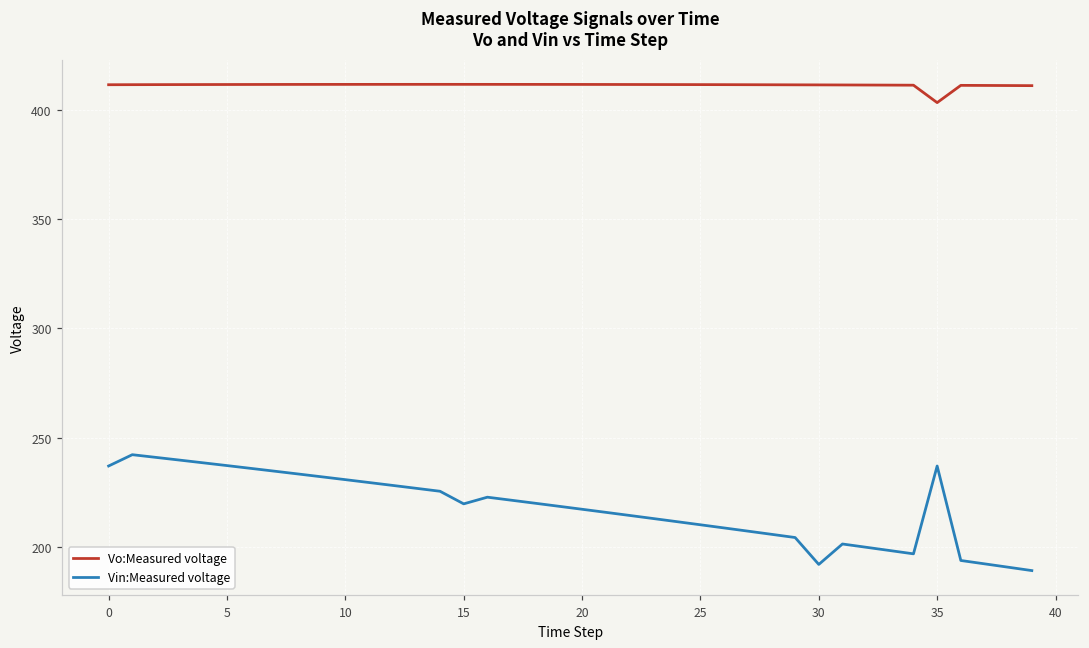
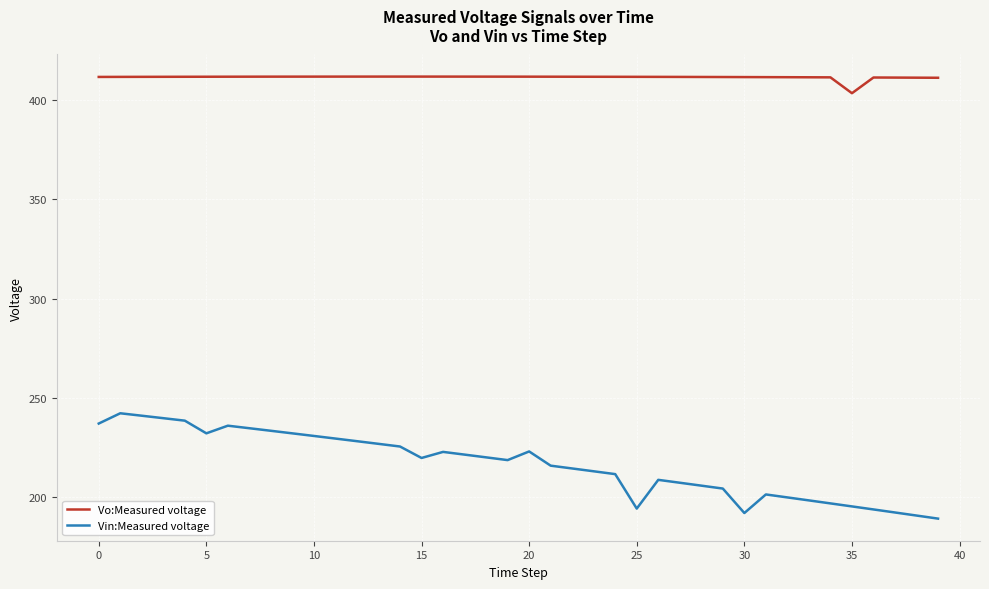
Vin:Measured voltage, 5: 237 -> 232
Vin:Measured voltage, 20: 217 -> 223
Vin:Measured voltage, 25: 210 -> 194
Vin:Measured voltage, 35: 237 -> 195
